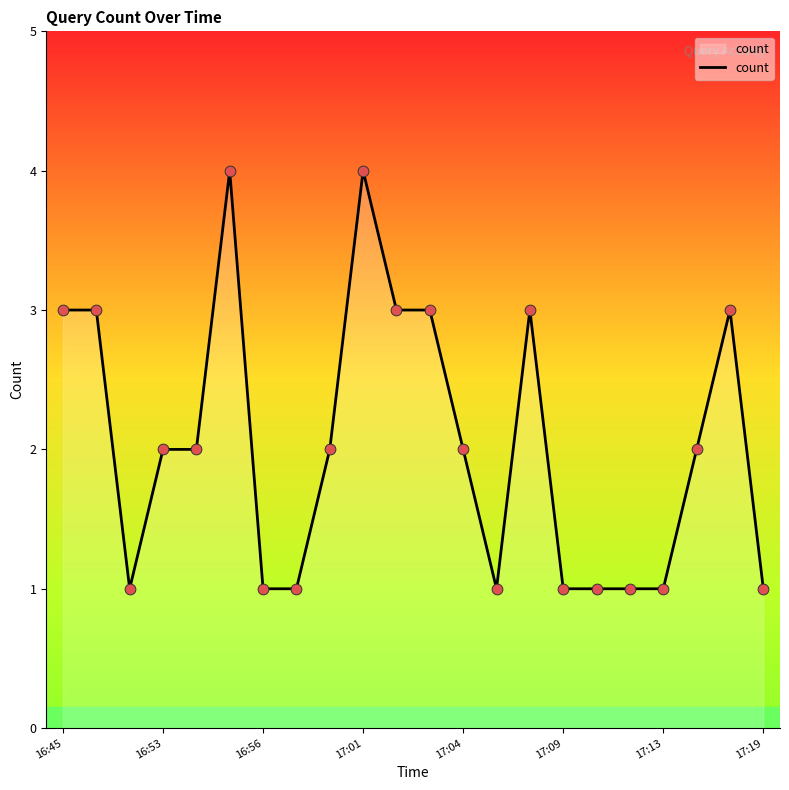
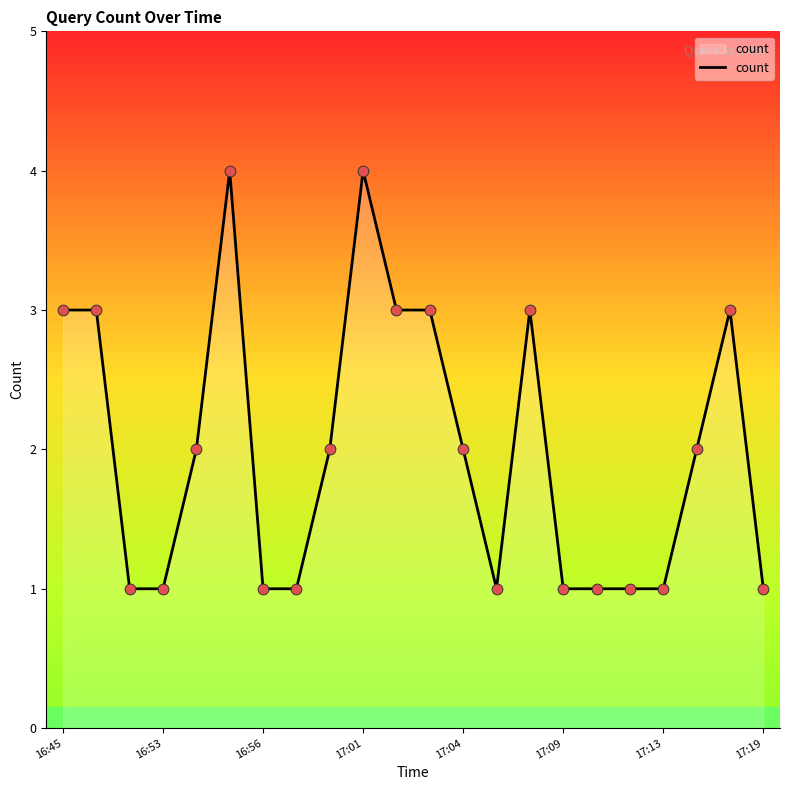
16:53: 2 -> 1
